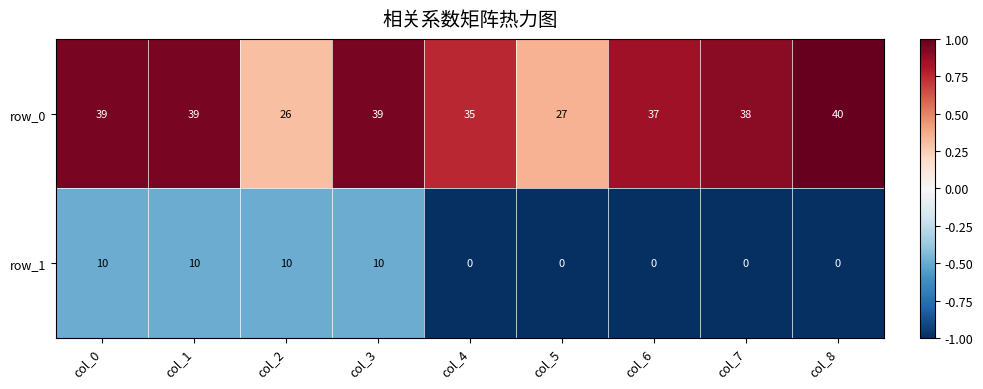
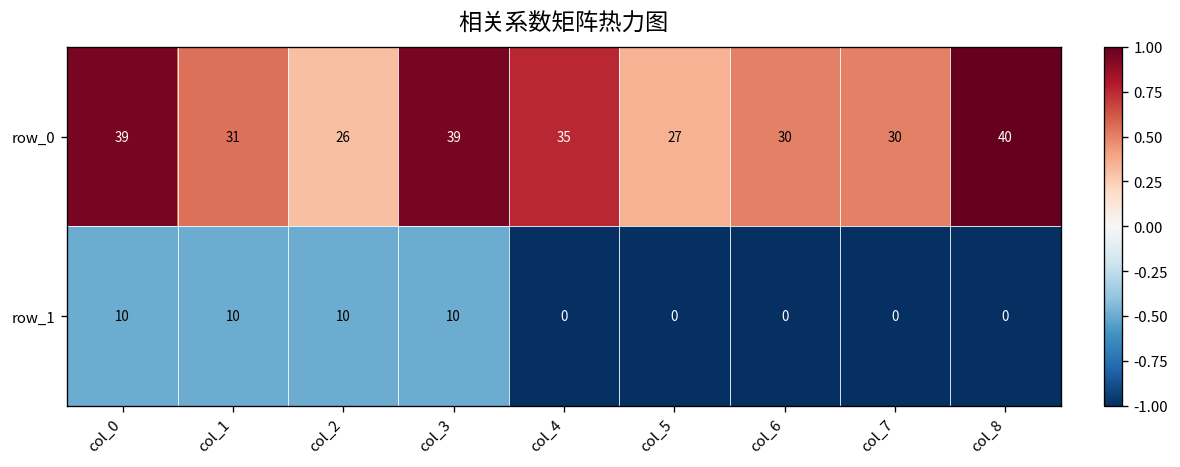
row_0, col_1: 39 -> 31
row_0, col_6: 37 -> 30
row_0, col_7: 38 -> 30
